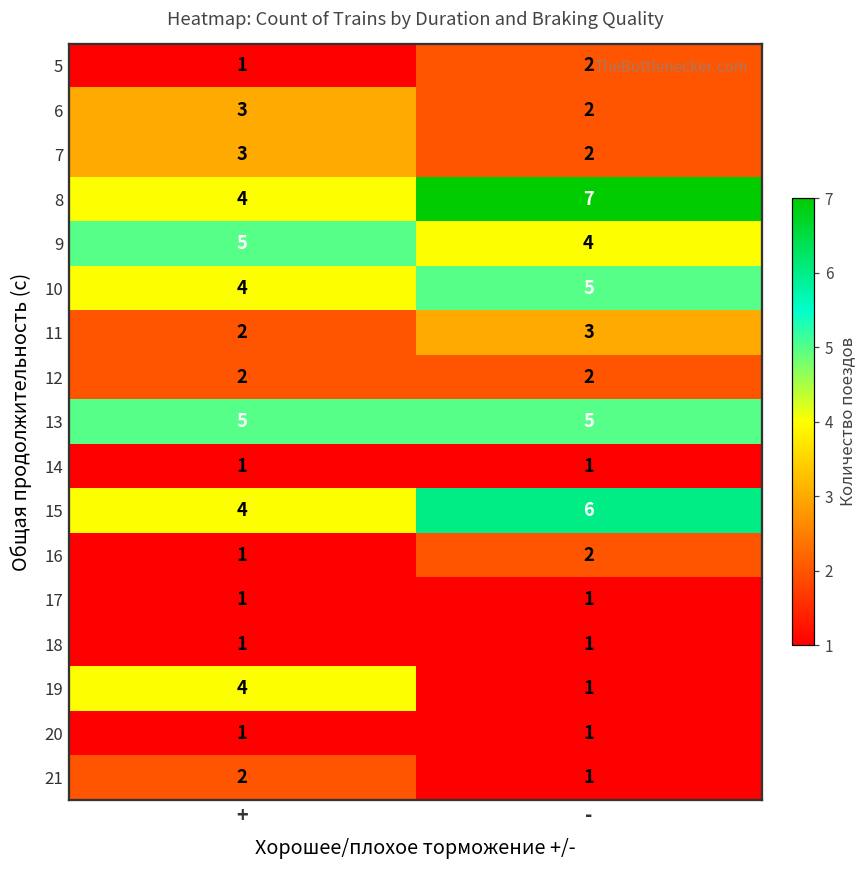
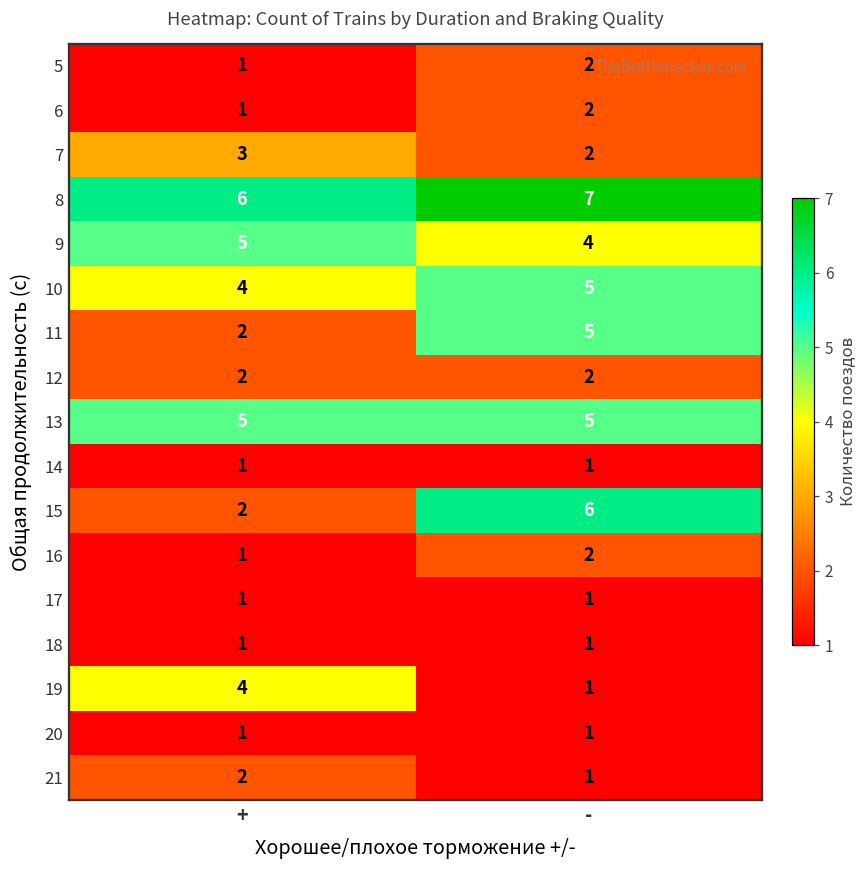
6, +: 3 -> 1
8, +: 4 -> 6
11, -: 3 -> 5
15, +: 4 -> 2
